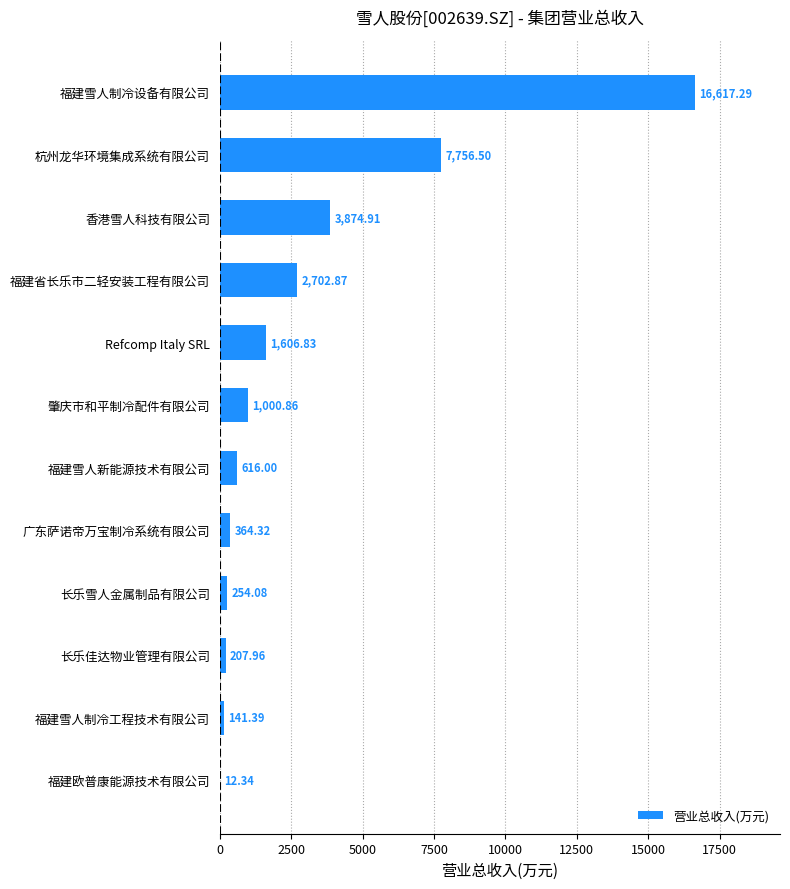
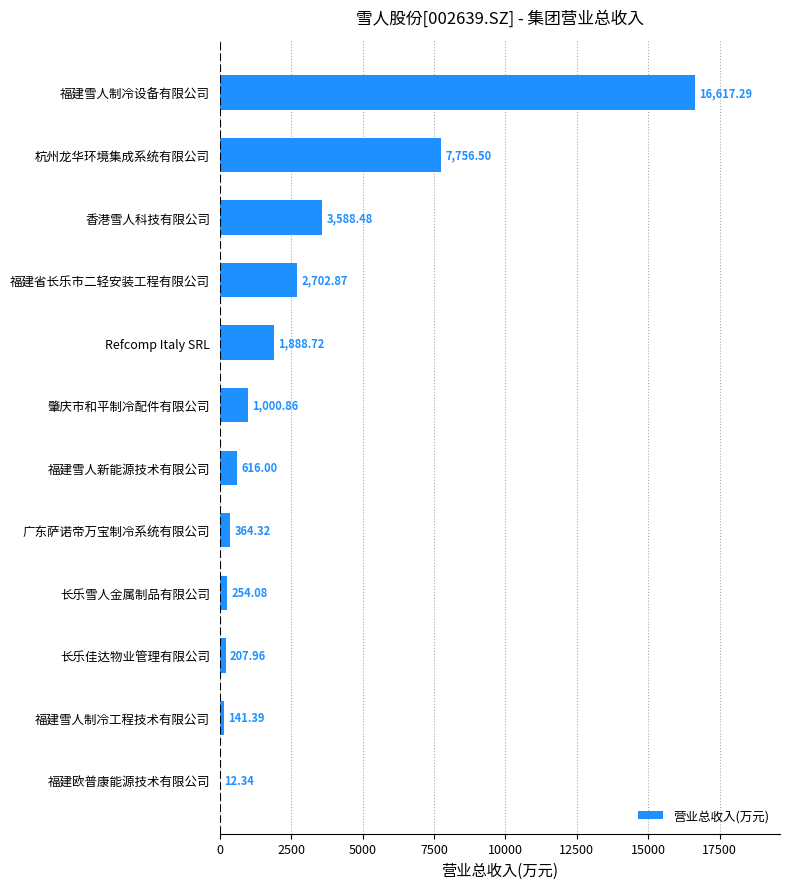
香港雪人科技有限公司: 3,874.91 -> 3,588.48
Refcomp Italy SRL: 1,606.83 -> 1,888.72
